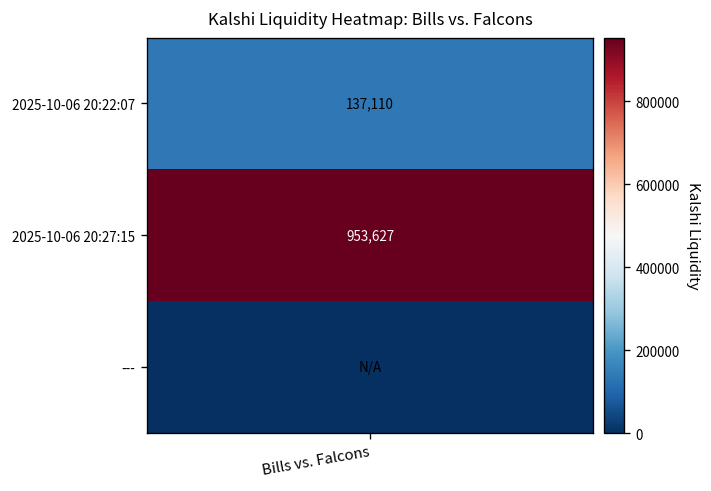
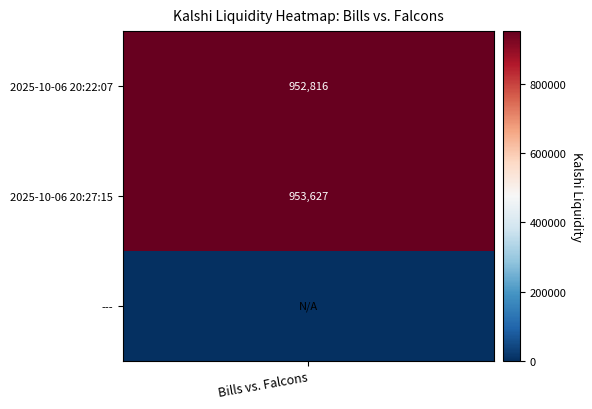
2025-10-06 20:22:07, Bills vs. Falcons: 137,110 -> 952,816
